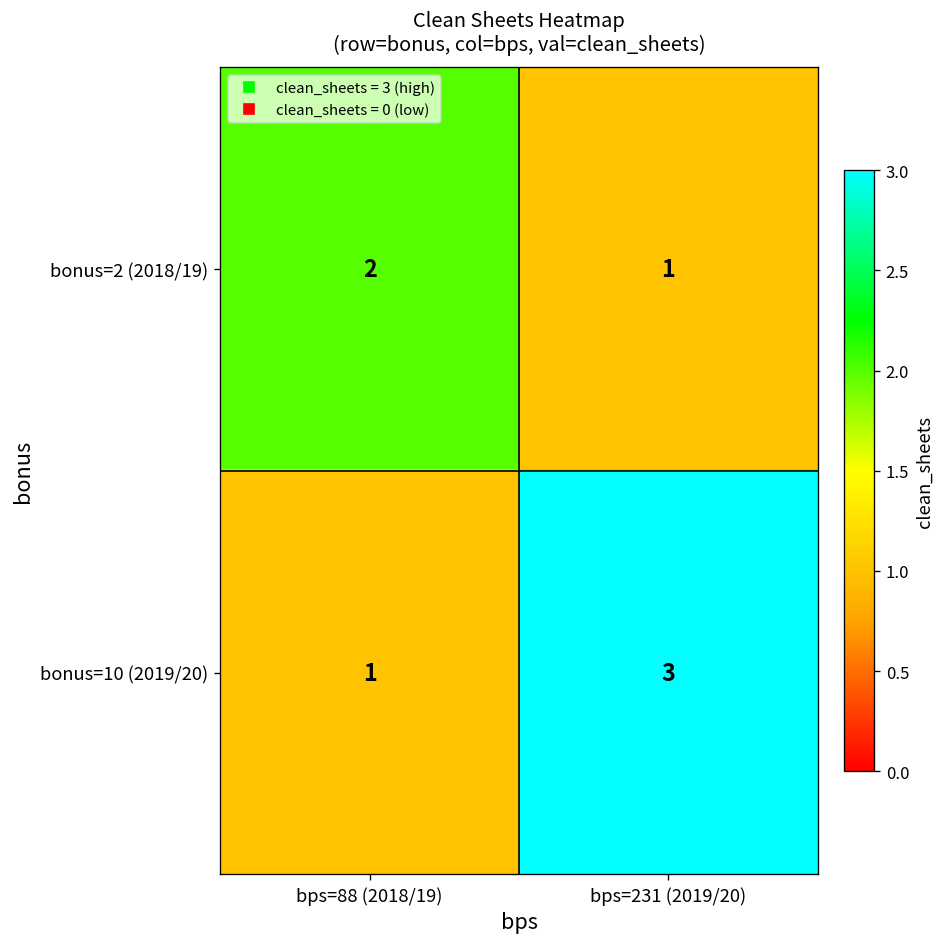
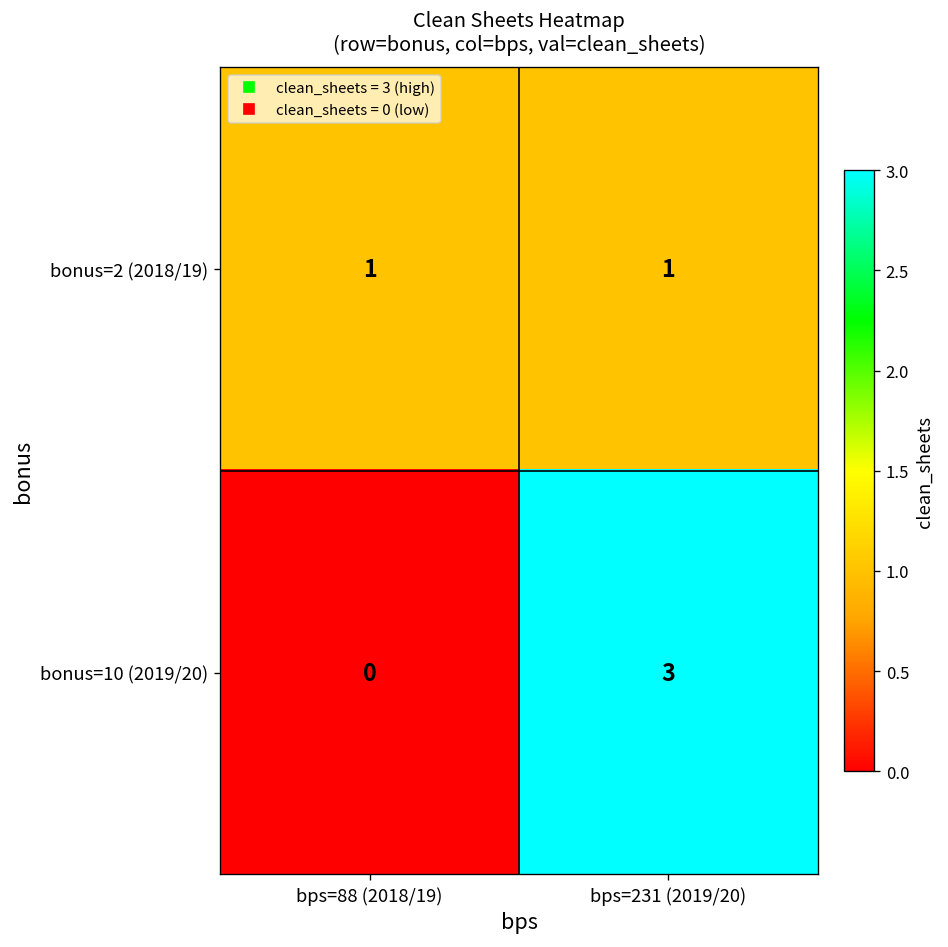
bonus=2 (2018/19), bps=88 (2018/19): 2 -> 1
bonus=10 (2019/20), bps=88 (2018/19): 1 -> 0
